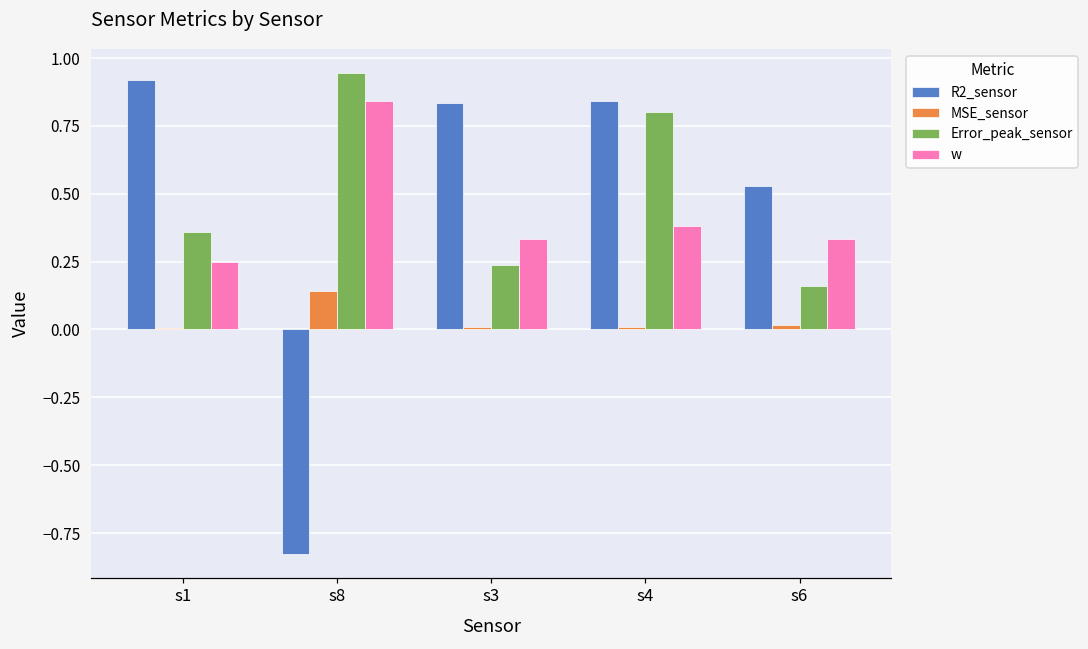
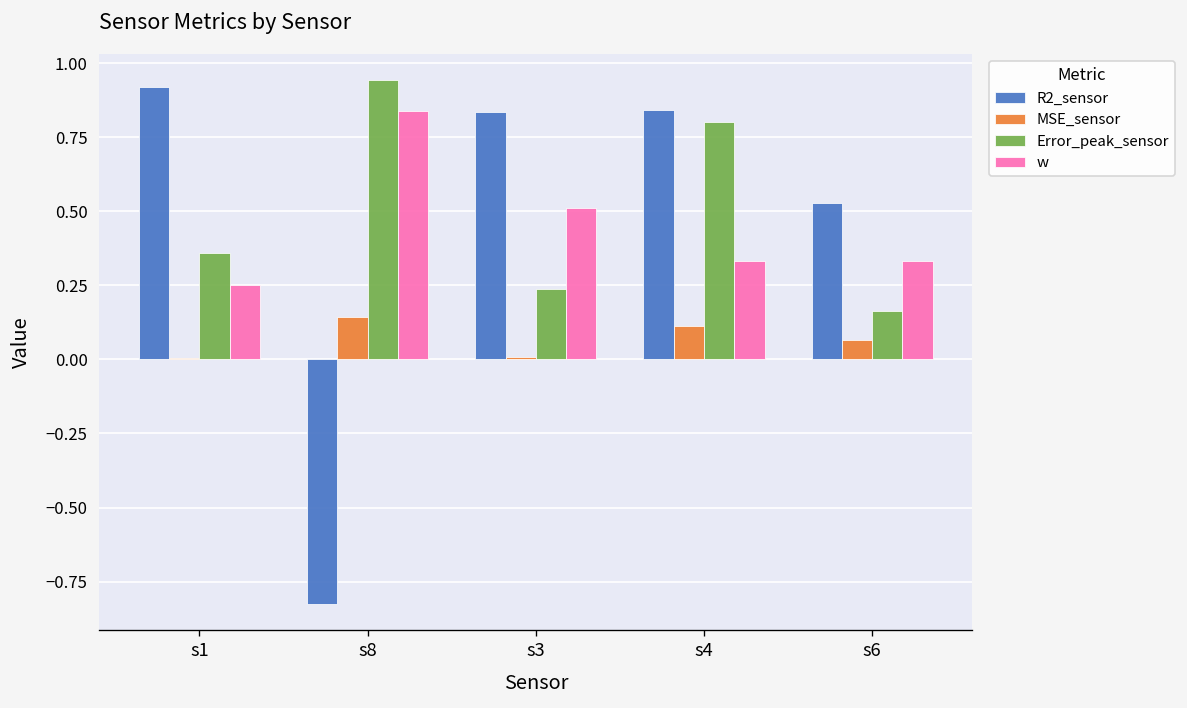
w, s3: 0.33 -> 0.51
MSE_sensor, s4: 0.01 -> 0.11
w, s4: 0.38 -> 0.33
MSE_sensor, s6: 0.02 -> 0.07
